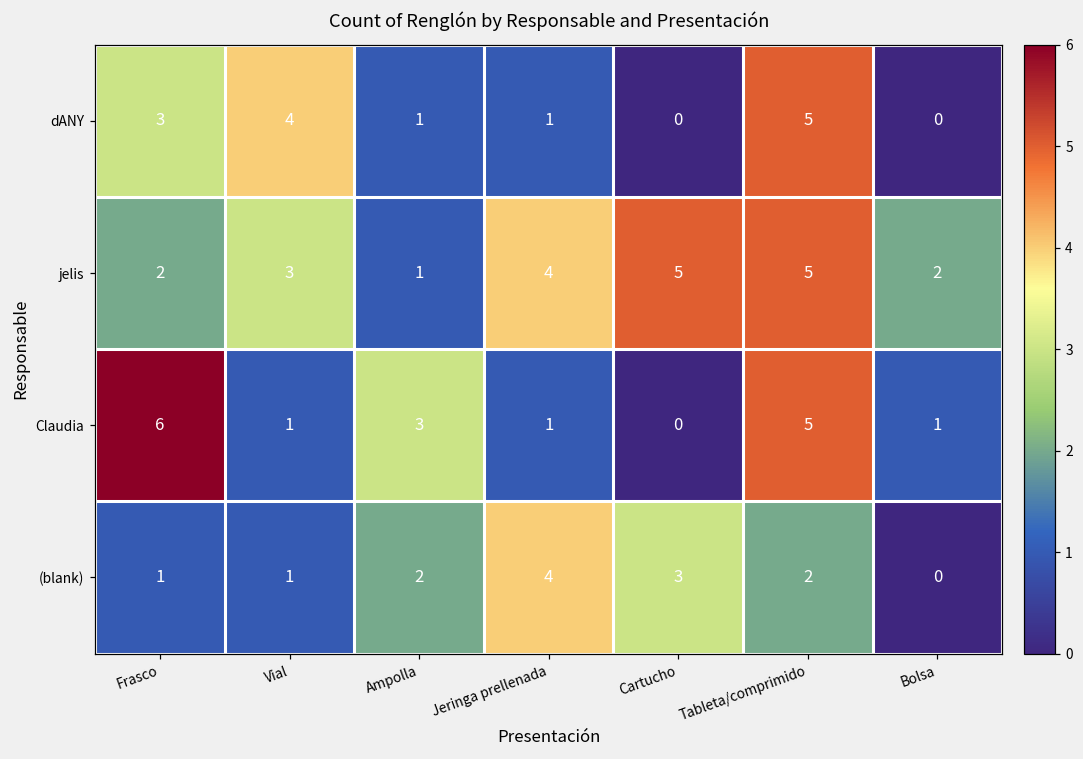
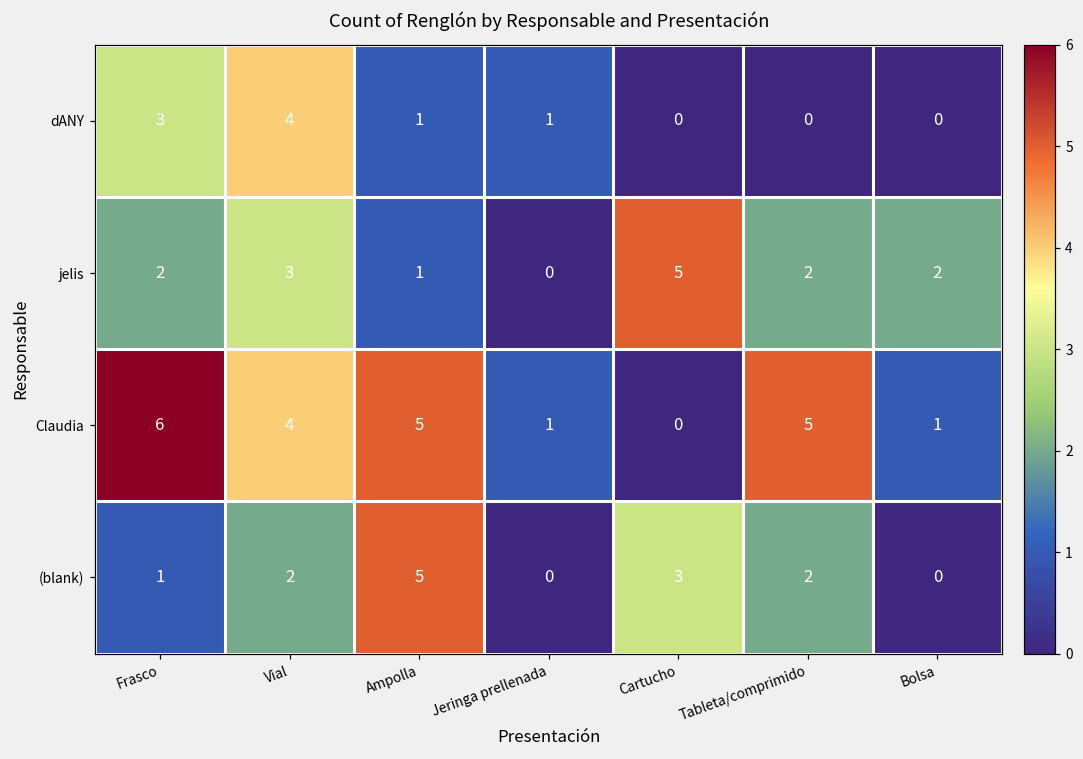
dANY, Tableta/comprimido: 5 -> 0
jelis, Jeringa prellenada: 4 -> 0
jelis, Tableta/comprimido: 5 -> 2
Claudia, Vial: 1 -> 4
Claudia, Ampolla: 3 -> 5
(blank), Vial: 1 -> 2
(blank), Ampolla: 2 -> 5
(blank), Jeringa prellenada: 4 -> 0
